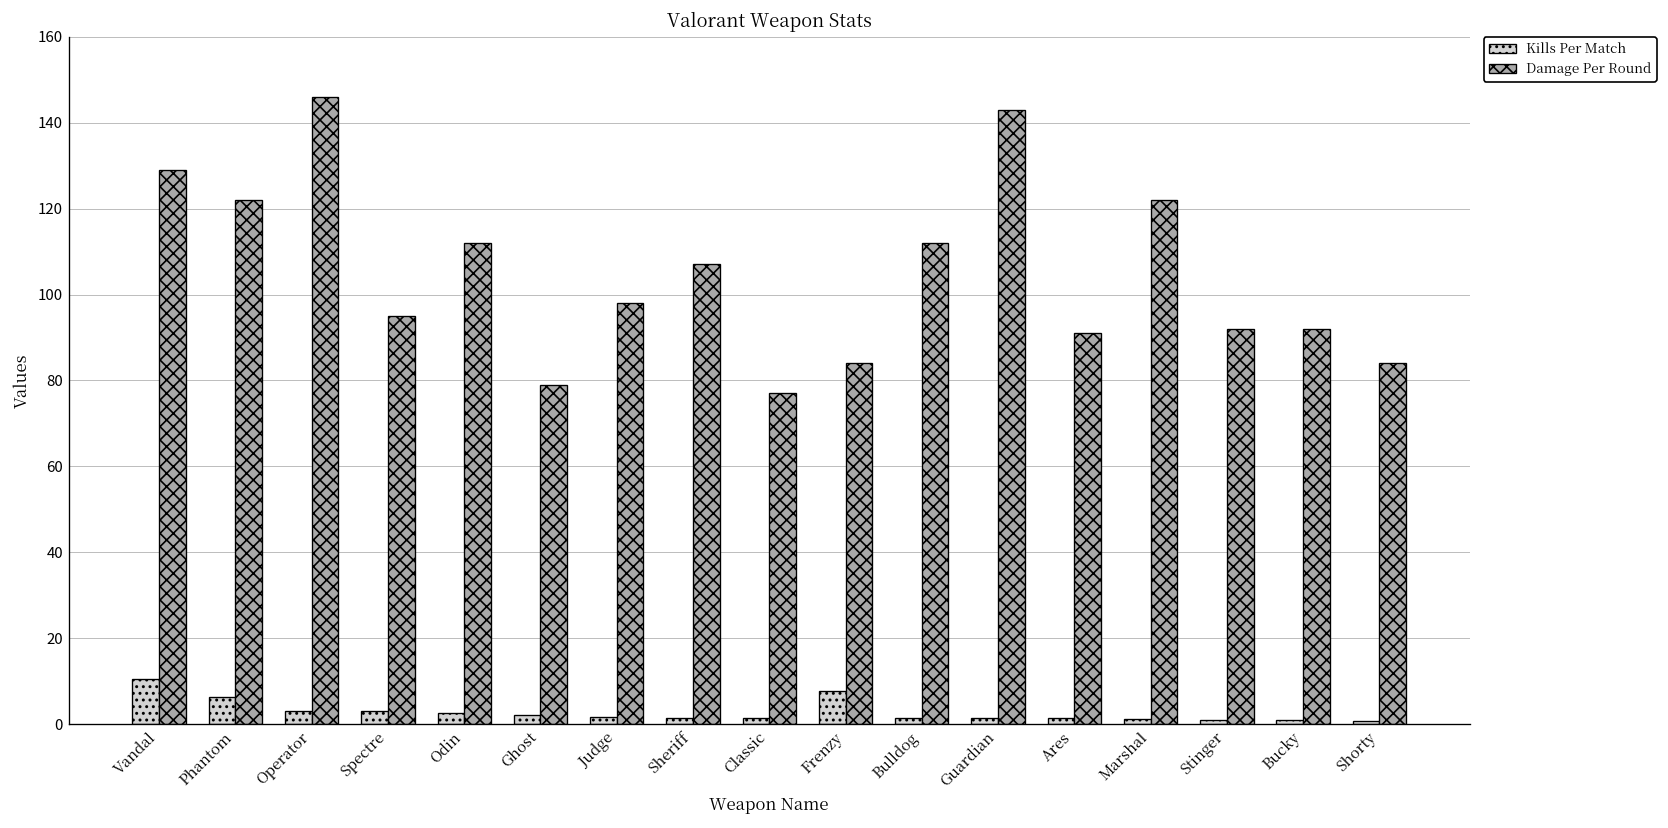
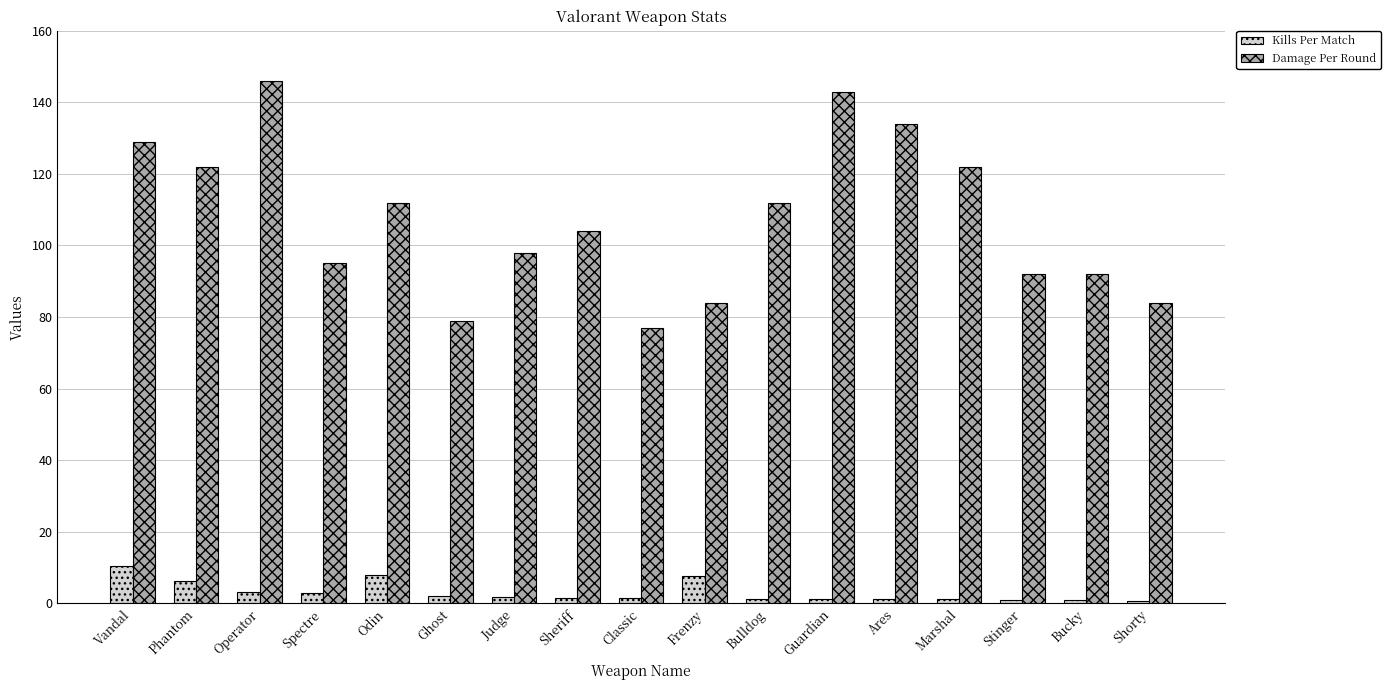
Kills Per Match, Odin: 3 -> 8
Damage Per Round, Sheriff: 107 -> 104
Damage Per Round, Ares: 91 -> 134
